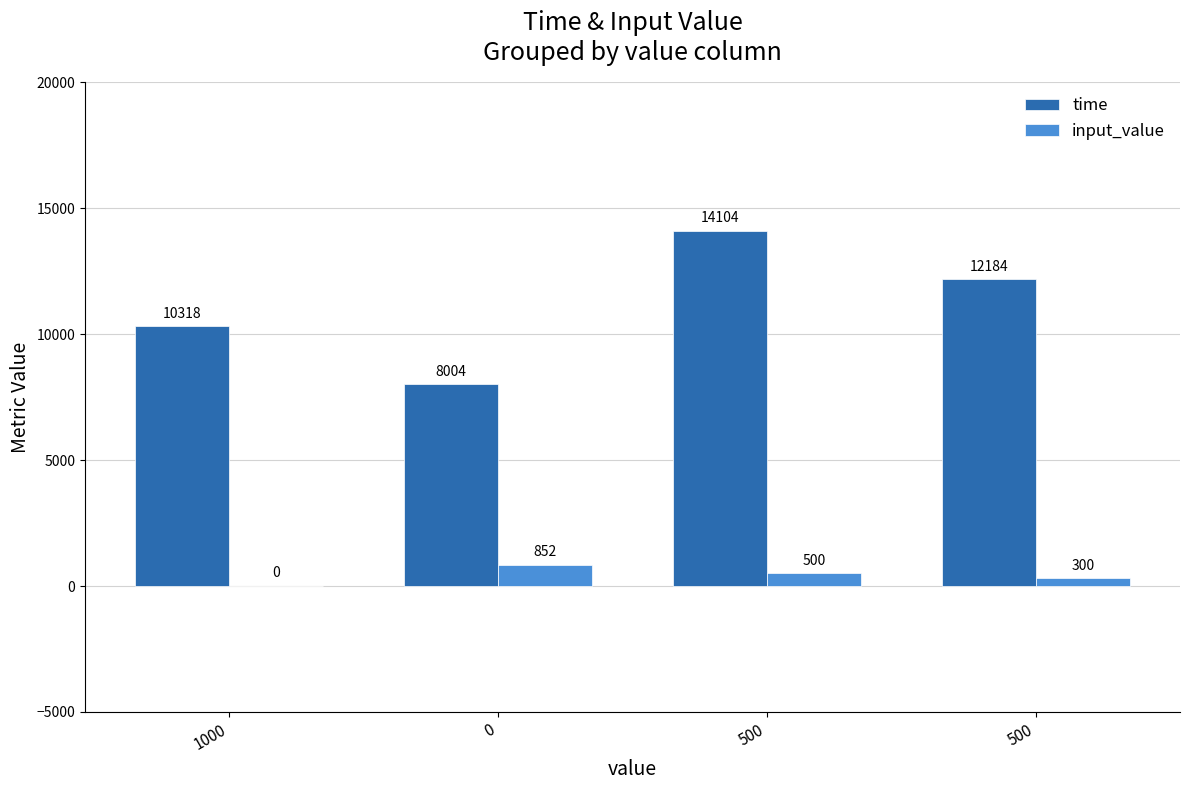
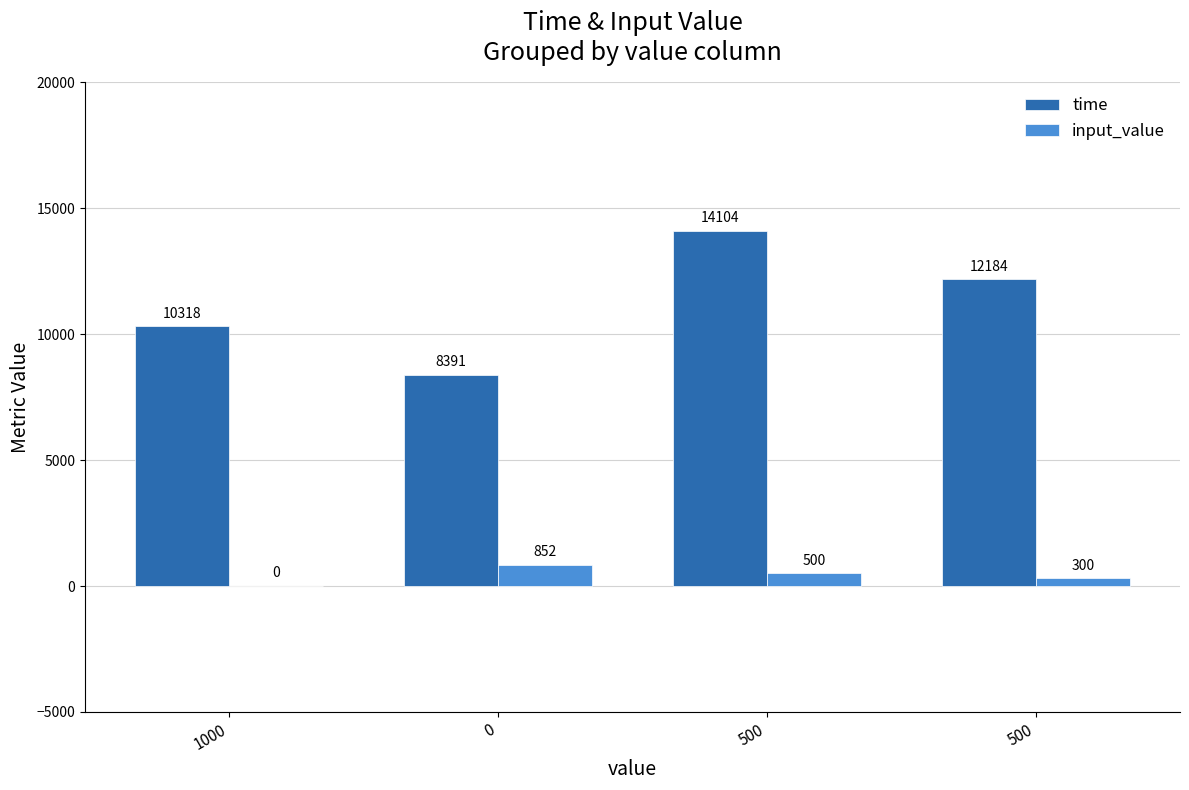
time, 0: 8004 -> 8391
